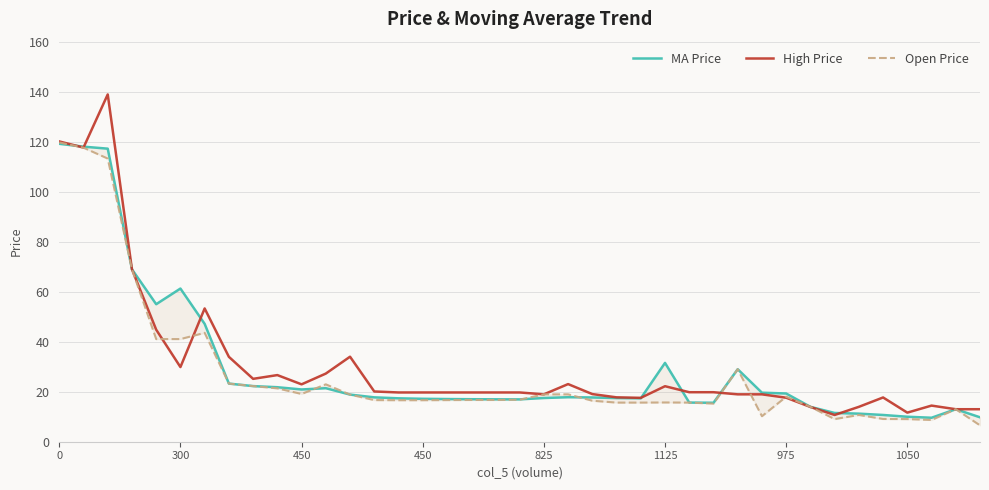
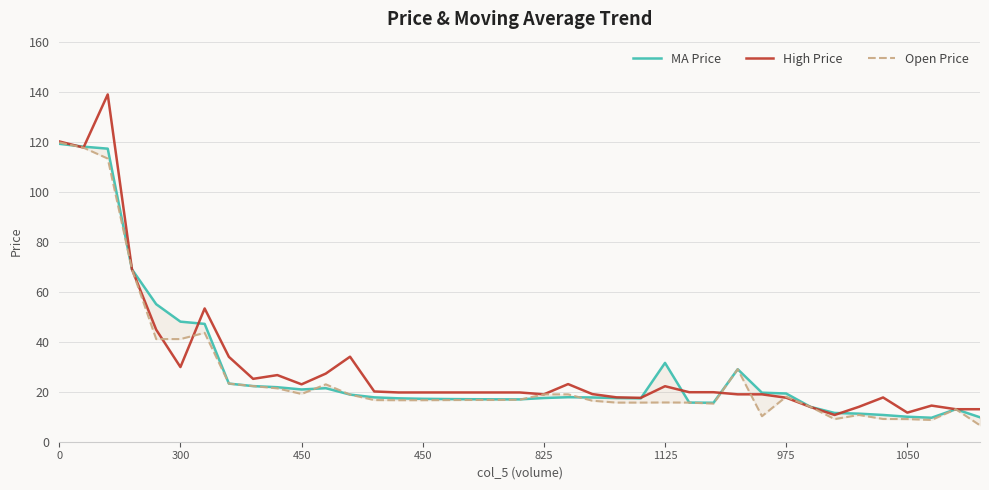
MA Price, 300: 61 -> 48
